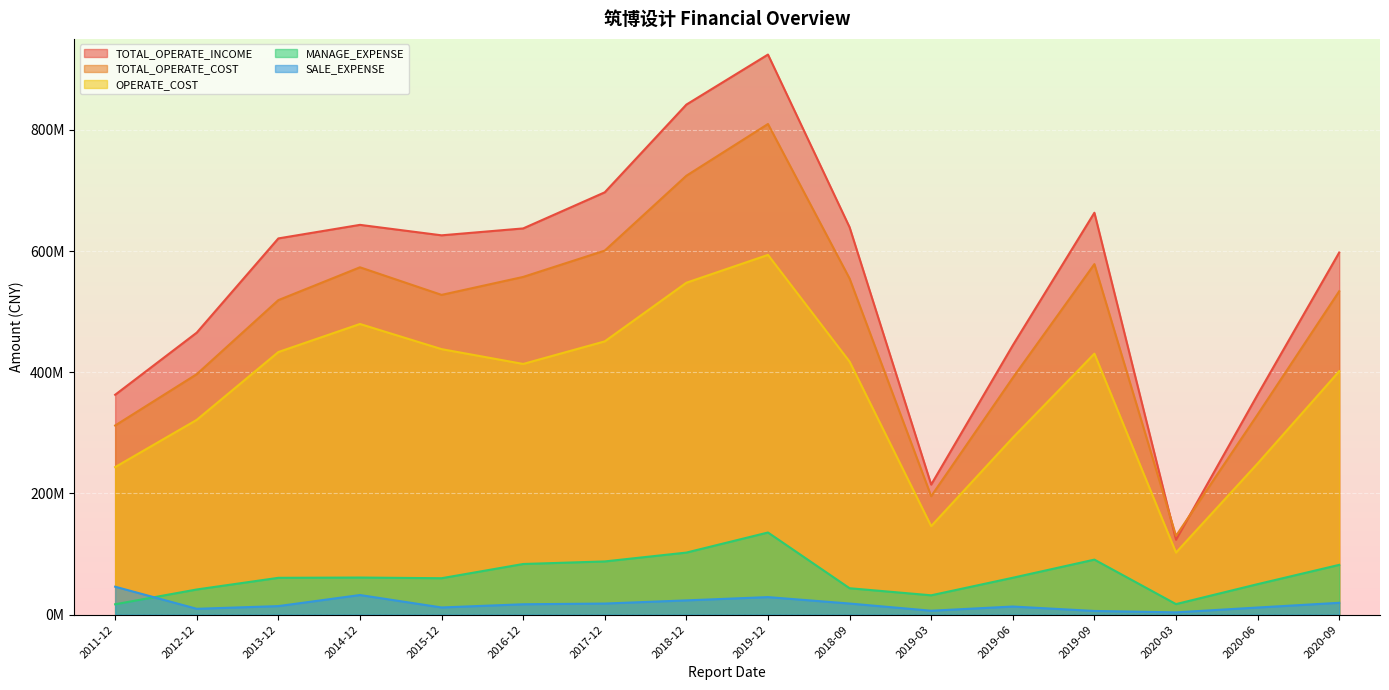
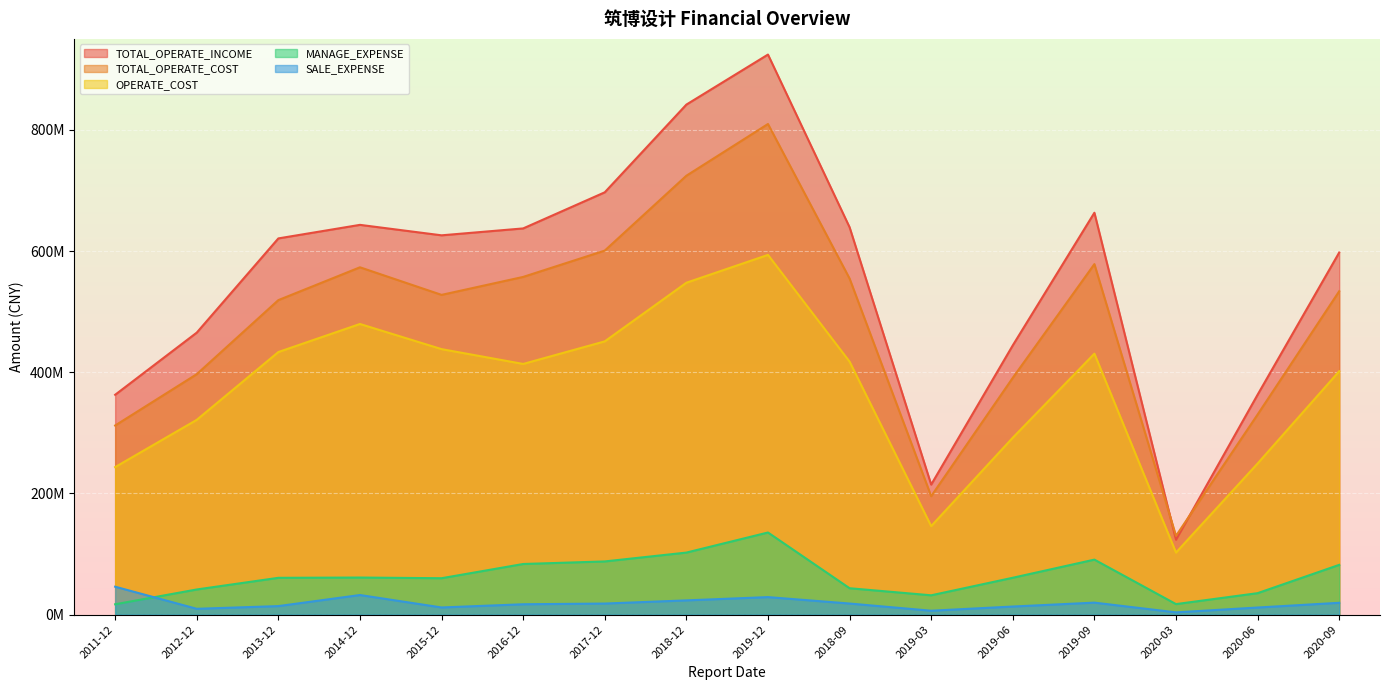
SALE_EXPENSE, 2019-09: 10000000 -> 20000000
MANAGE_EXPENSE, 2020-06: 50000000 -> 40000000
